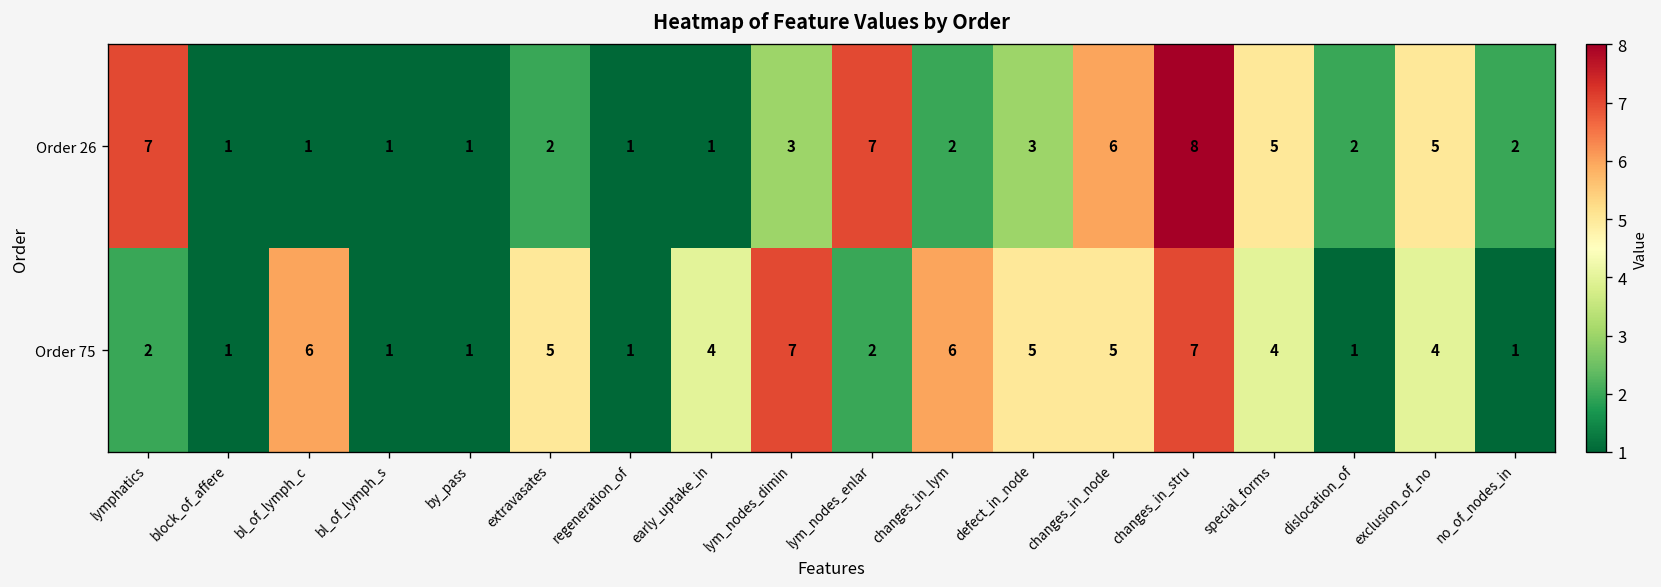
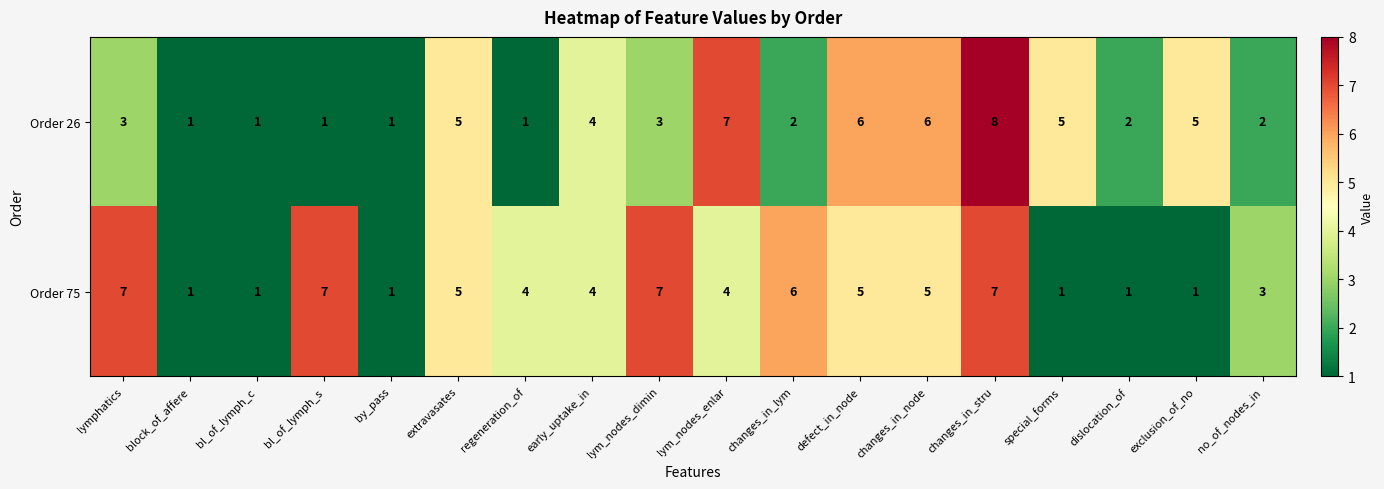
Order 26, lymphatics: 7 -> 3
Order 26, extravasates: 2 -> 5
Order 26, early_uptake_in: 1 -> 4
Order 26, defect_in_node: 3 -> 6
Order 75, lymphatics: 2 -> 7
Order 75, bl_of_lymph_c: 6 -> 1
Order 75, bl_of_lymph_s: 1 -> 7
Order 75, regeneration_of: 1 -> 4
Order 75, lym_nodes_enlar: 2 -> 4
Order 75, special_forms: 4 -> 1
Order 75, exclusion_of_no: 4 -> 1
Order 75, no_of_nodes_in: 1 -> 3
